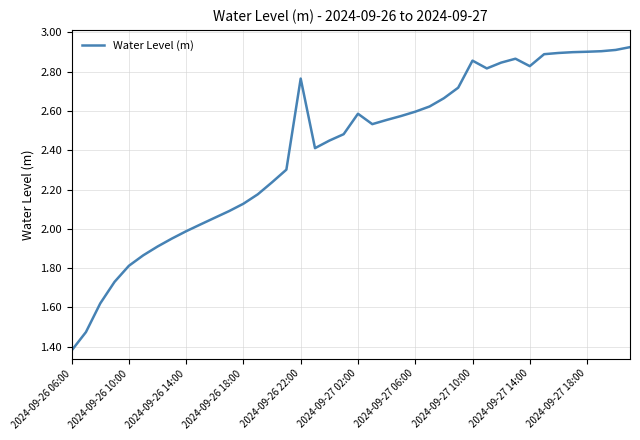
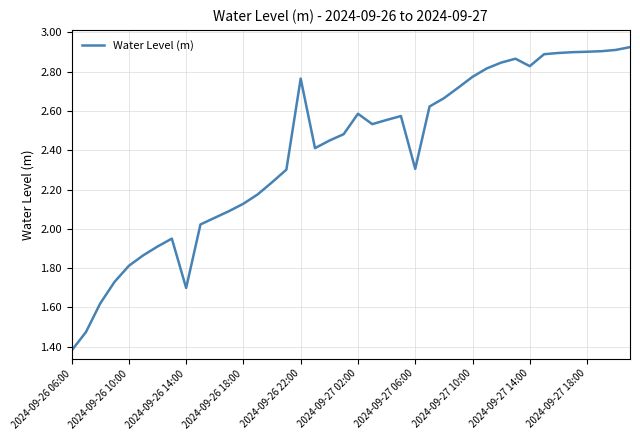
2024-09-26 14:00: 1.99 -> 1.70
2024-09-27 06:00: 2.60 -> 2.31
2024-09-27 10:00: 2.86 -> 2.77
